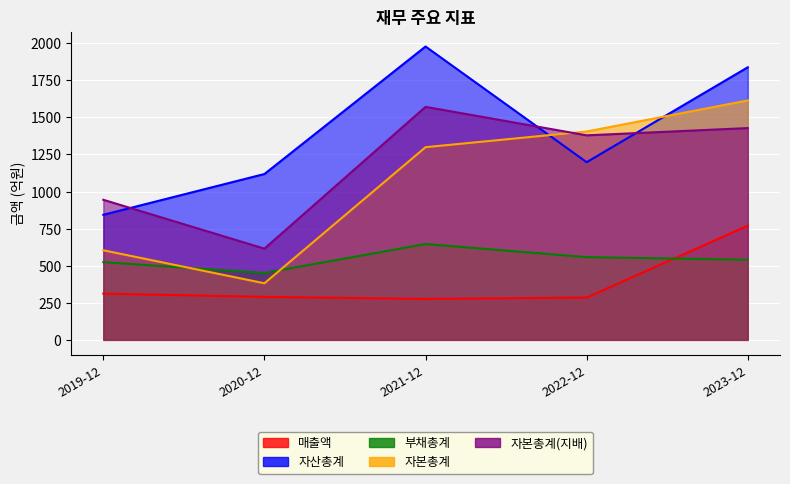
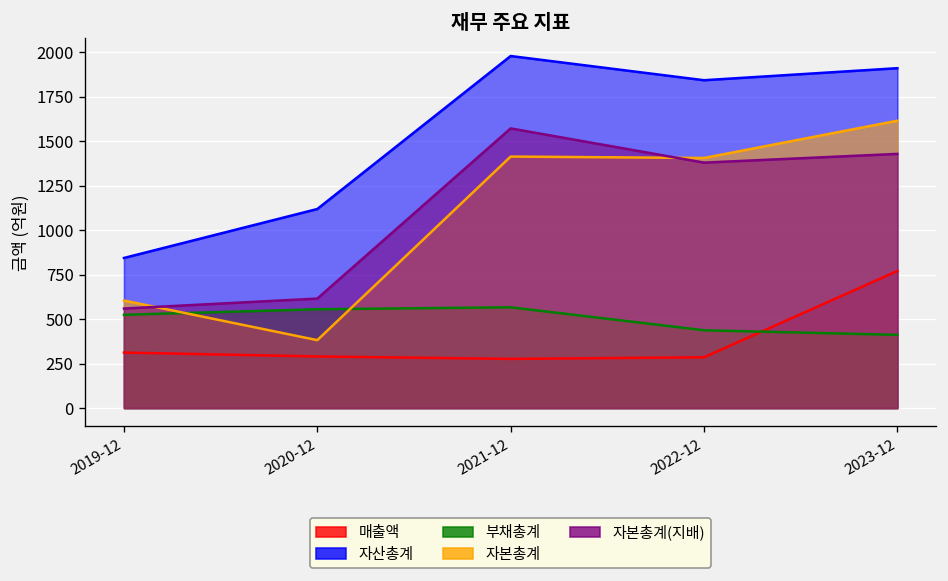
자본총계(지배), 2019-12: 940 -> 560
부채총계, 2020-12: 450 -> 560
부채총계, 2021-12: 650 -> 570
자본총계, 2021-12: 1300 -> 1410
자산총계, 2022-12: 1200 -> 1840
부채총계, 2022-12: 560 -> 440
자산총계, 2023-12: 1840 -> 1910
부채총계, 2023-12: 540 -> 410
